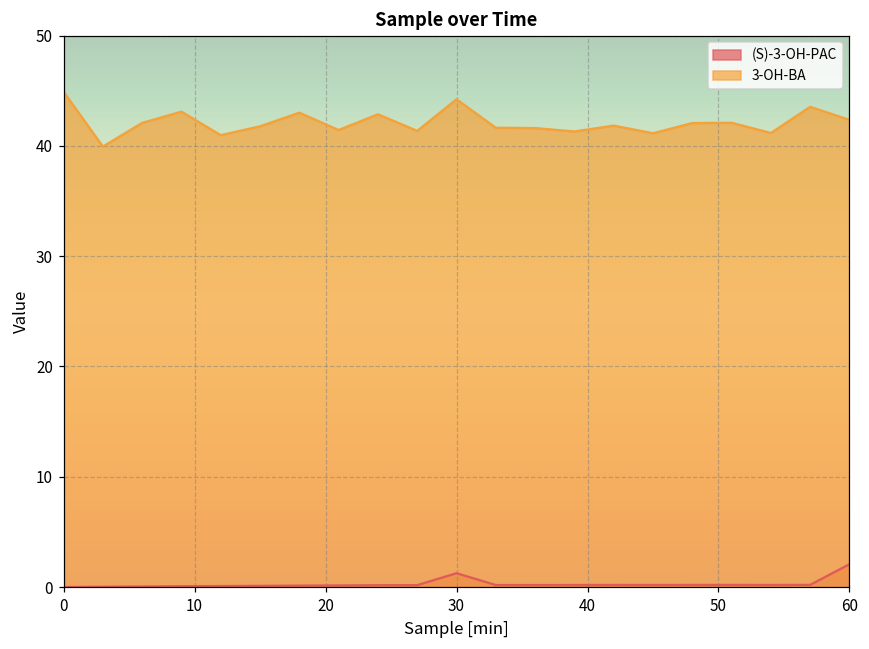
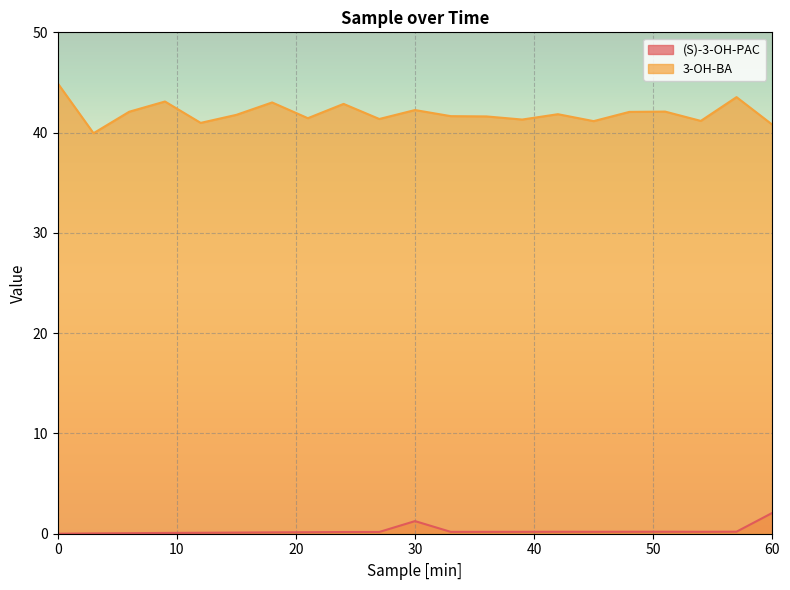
3-OH-BA, 30: 44.2 -> 42.3
3-OH-BA, 60: 42.4 -> 40.8
